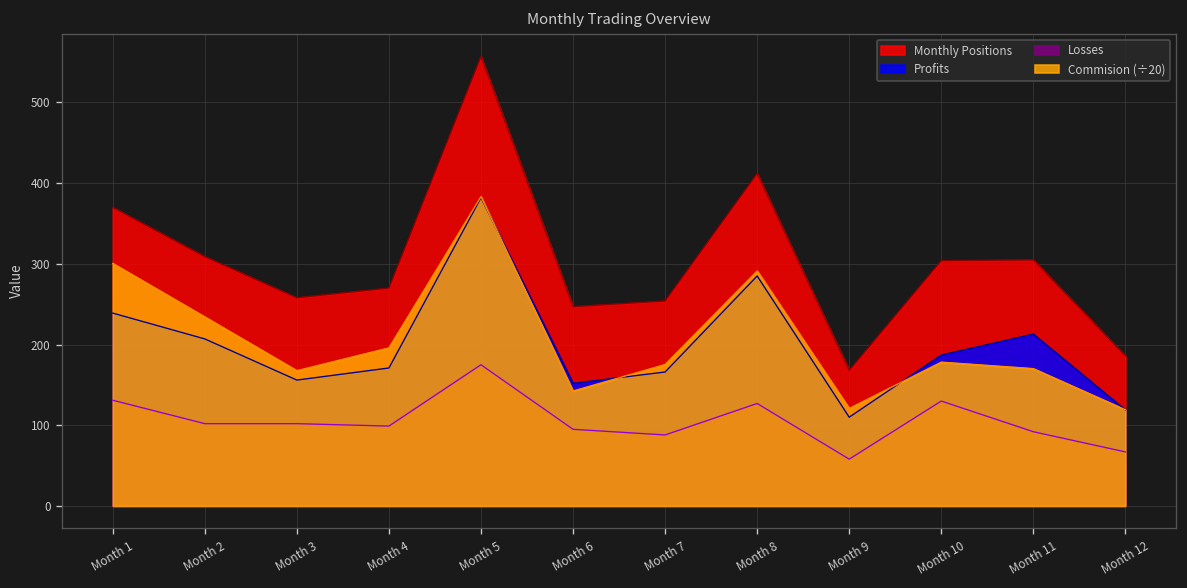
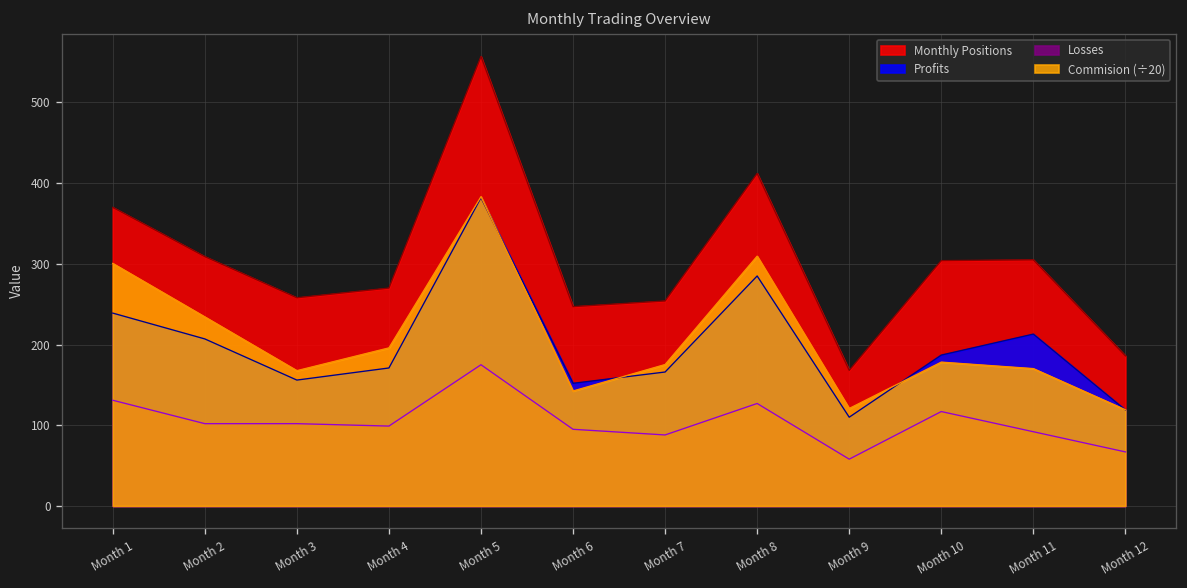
Commision (÷20), Month 8: 290 -> 310
Losses, Month 10: 130 -> 120
